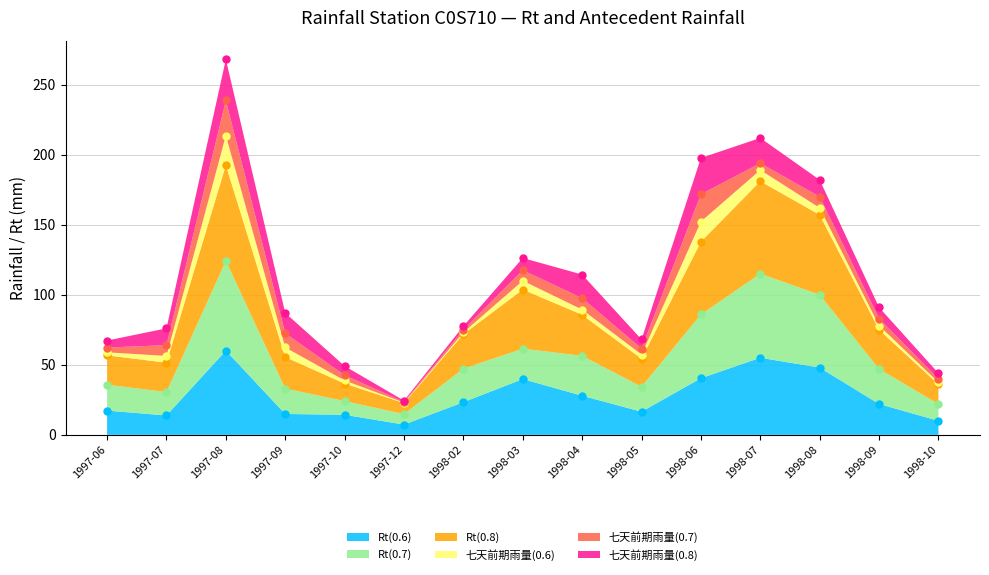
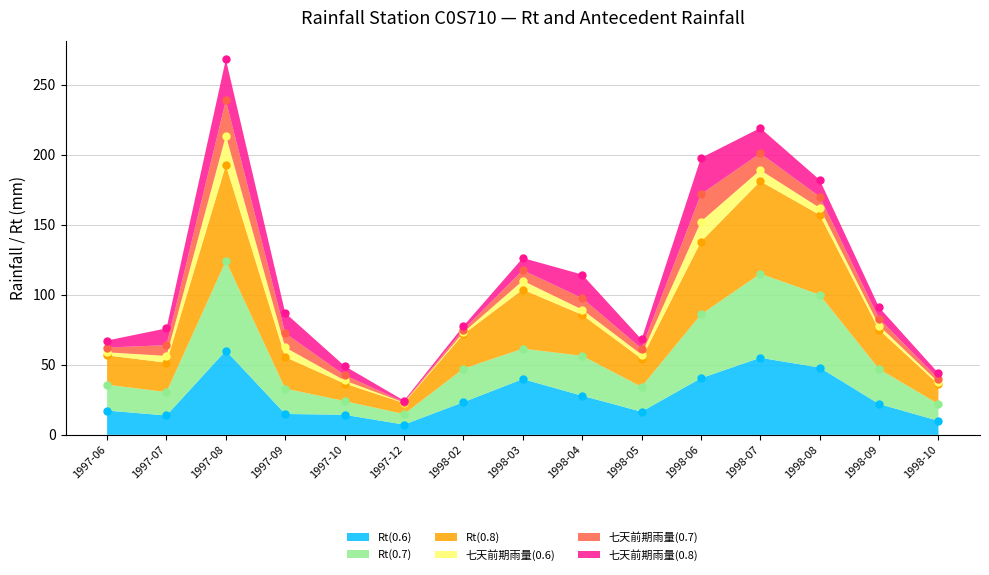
七天前期雨量(0.7), 1998-07: 5 -> 12
